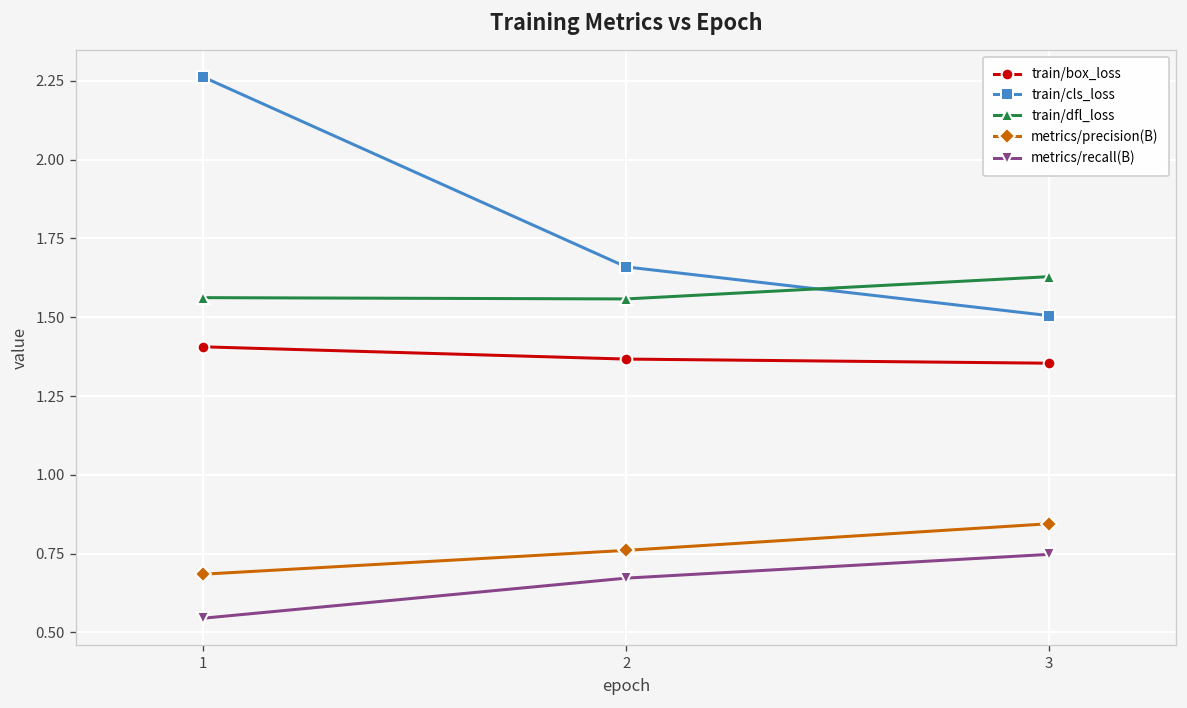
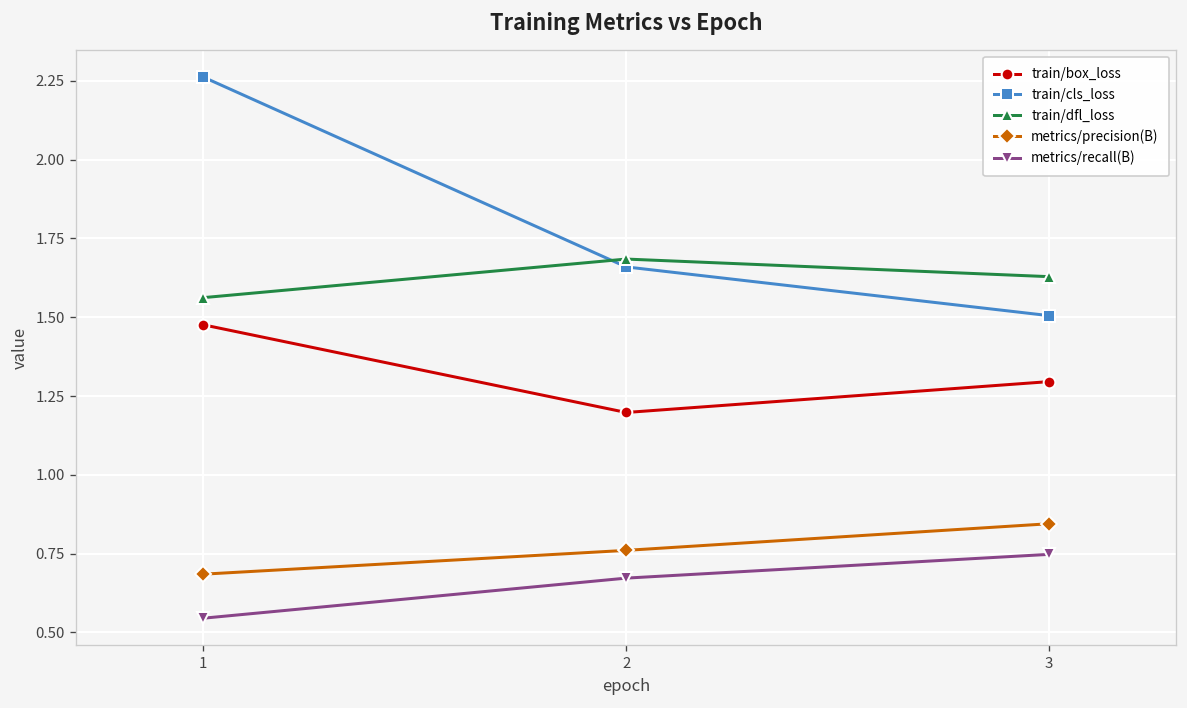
train/box_loss, 1: 1.41 -> 1.48
train/box_loss, 2: 1.37 -> 1.20
train/dfl_loss, 2: 1.56 -> 1.68
train/box_loss, 3: 1.35 -> 1.30
